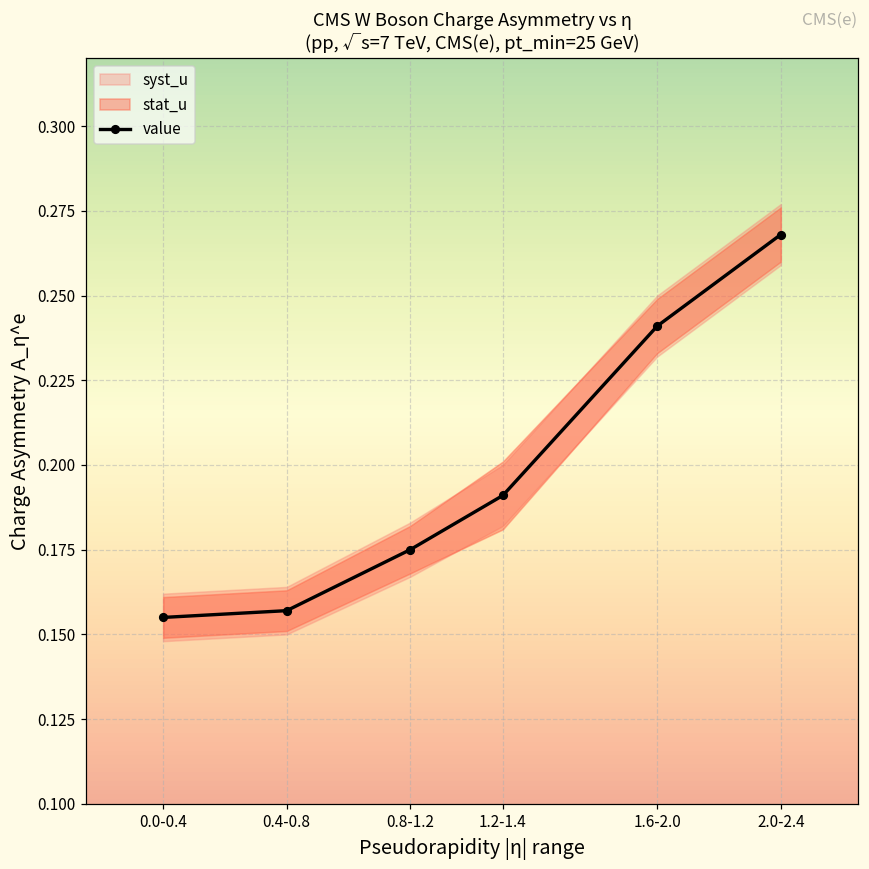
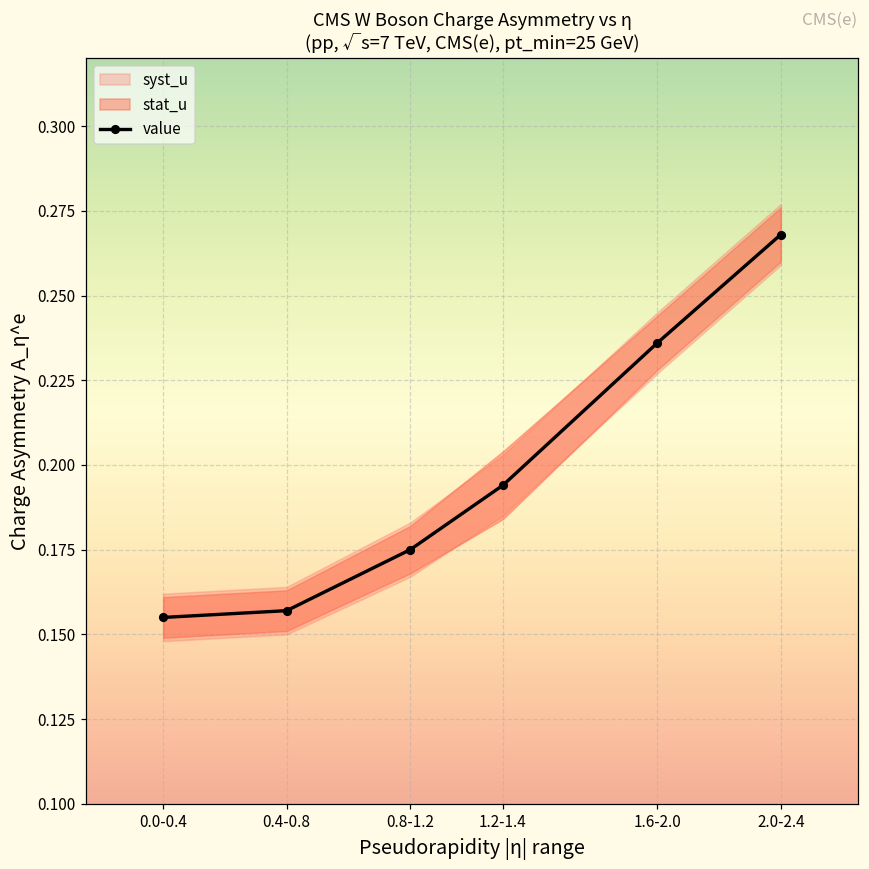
value, 1.2-1.4: 0.191 -> 0.194
value, 1.6-2.0: 0.241 -> 0.236
